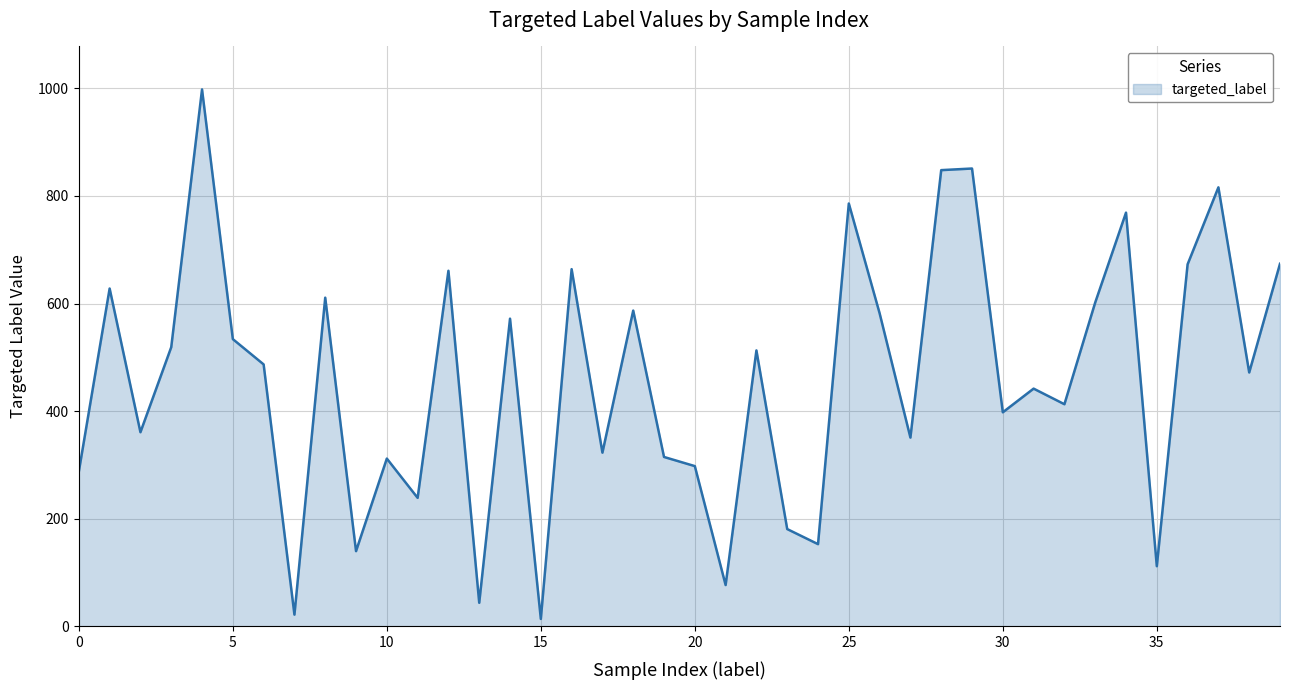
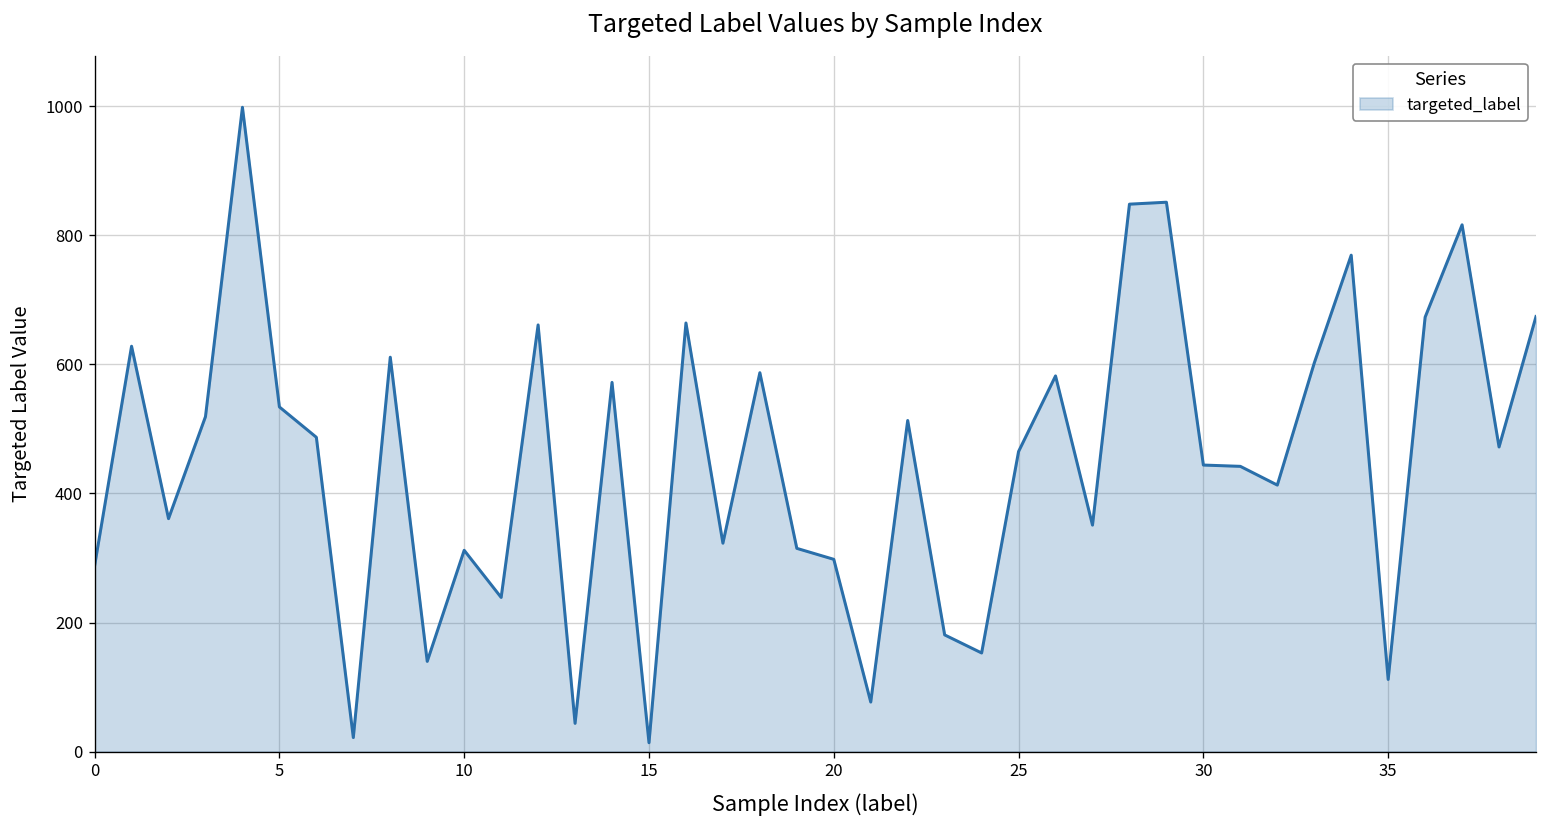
25: 790 -> 470
30: 400 -> 440
